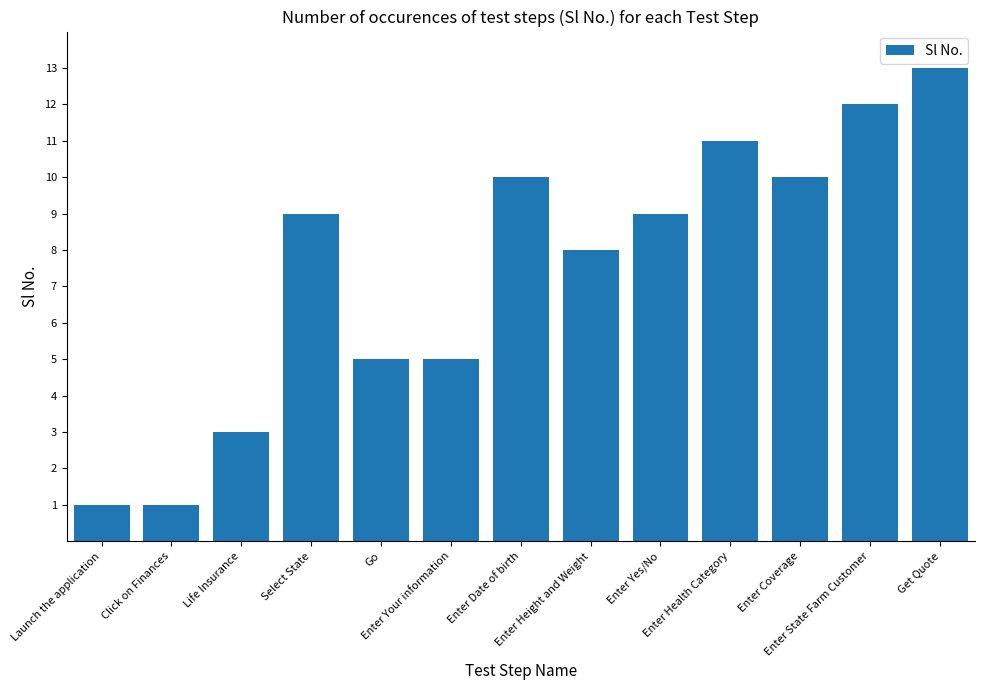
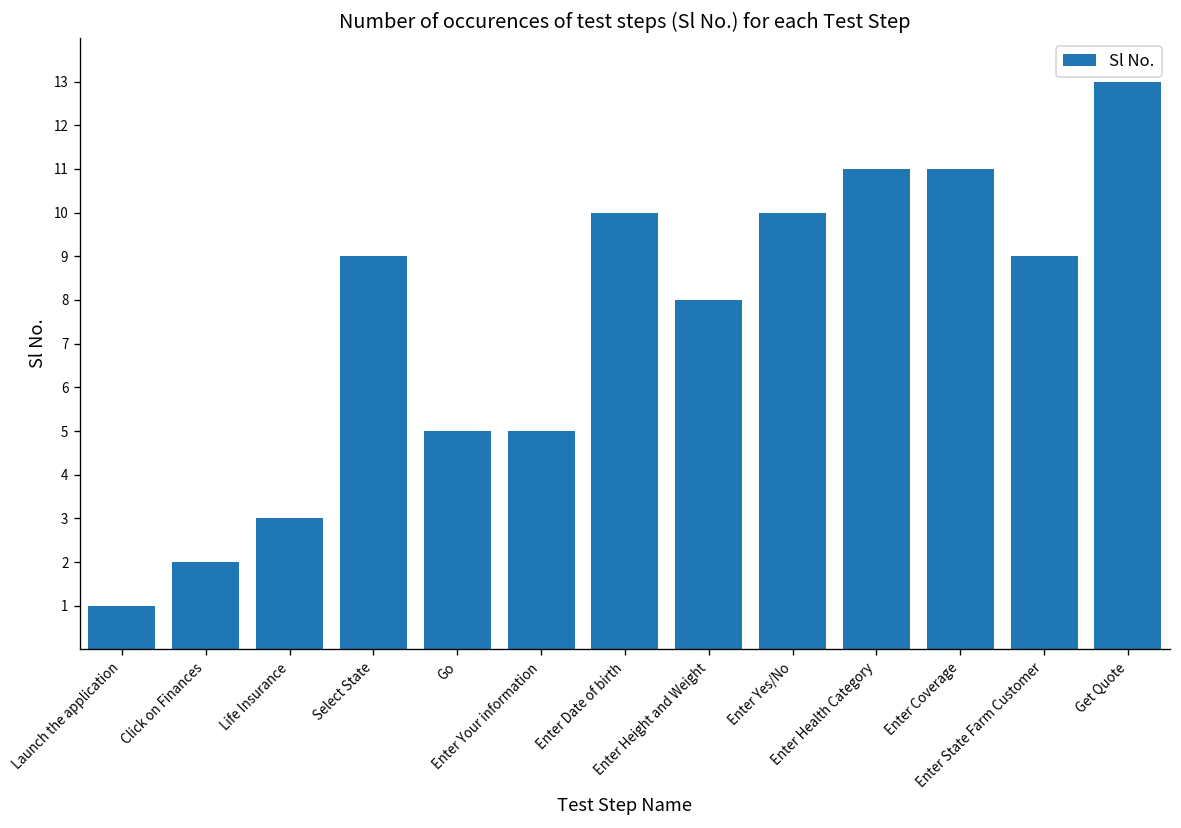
Click on Finances: 1 -> 2
Enter Yes/No: 9 -> 10
Enter Coverage: 10 -> 11
Enter State Farm Customer: 12 -> 9
